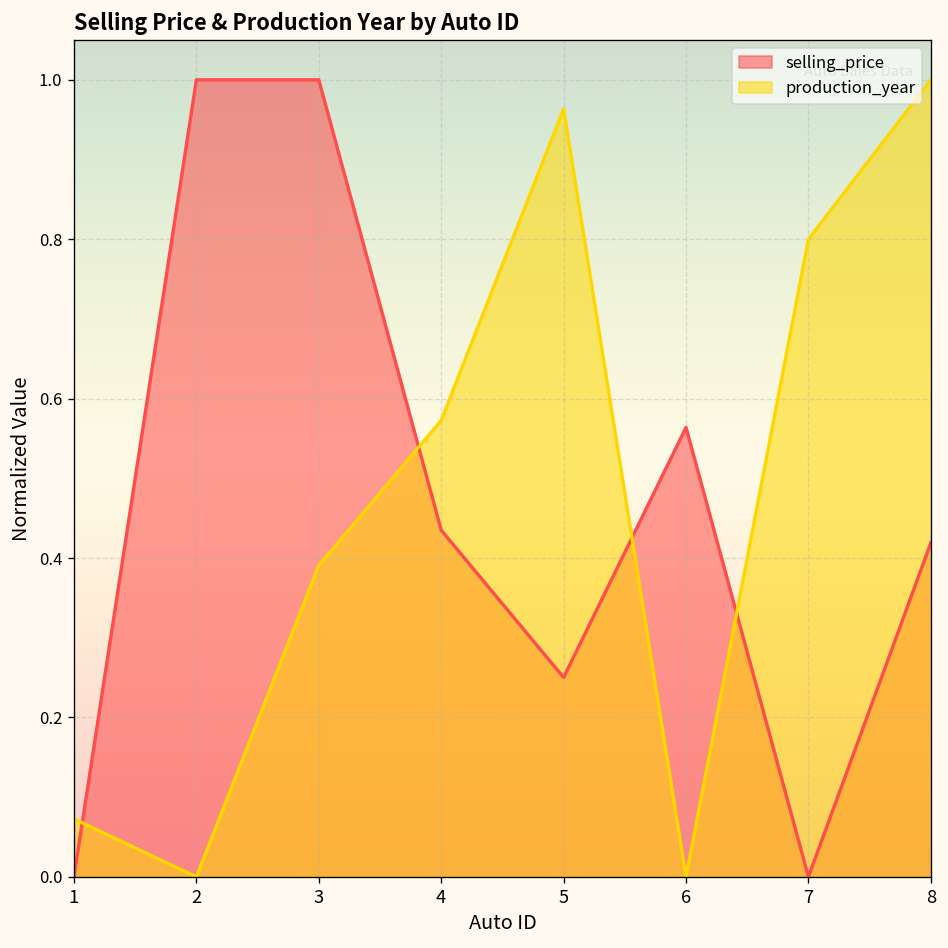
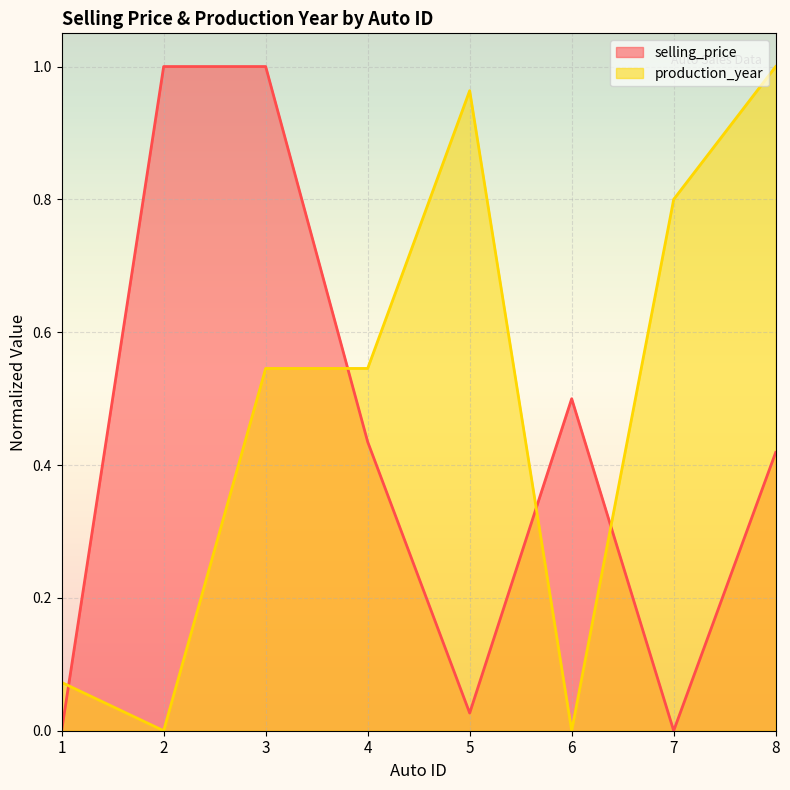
production_year, 3: 0.39 -> 0.55
production_year, 4: 0.57 -> 0.55
selling_price, 5: 0.25 -> 0.03
selling_price, 6: 0.56 -> 0.50
